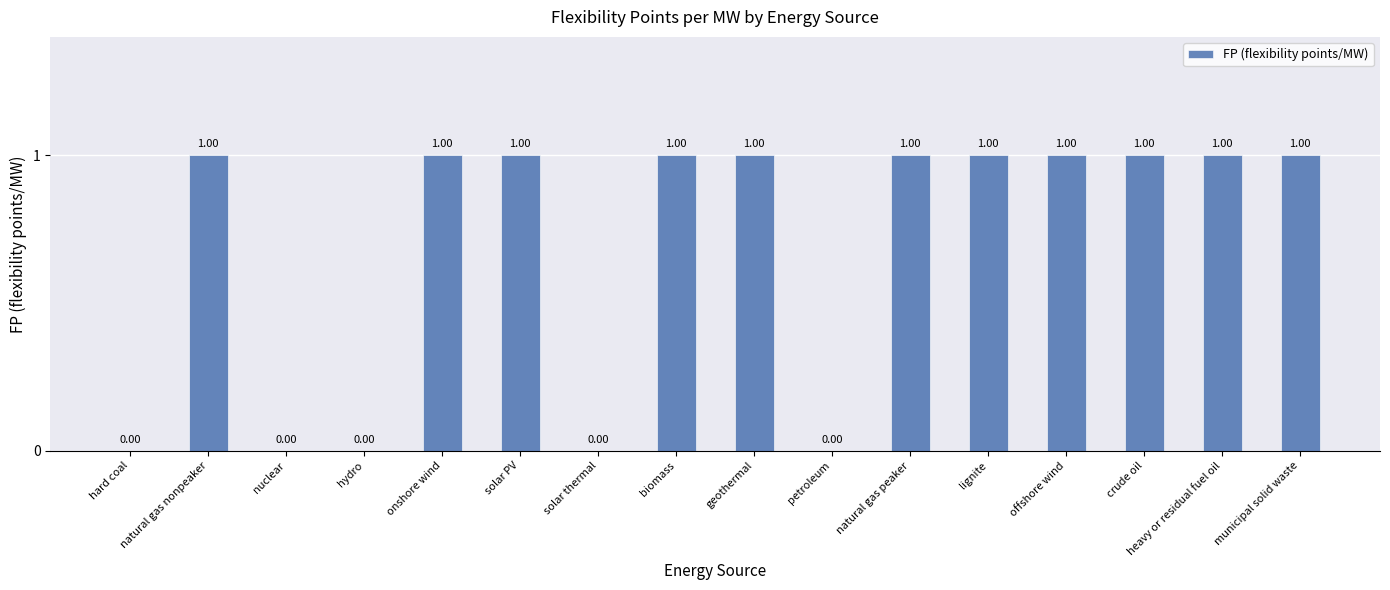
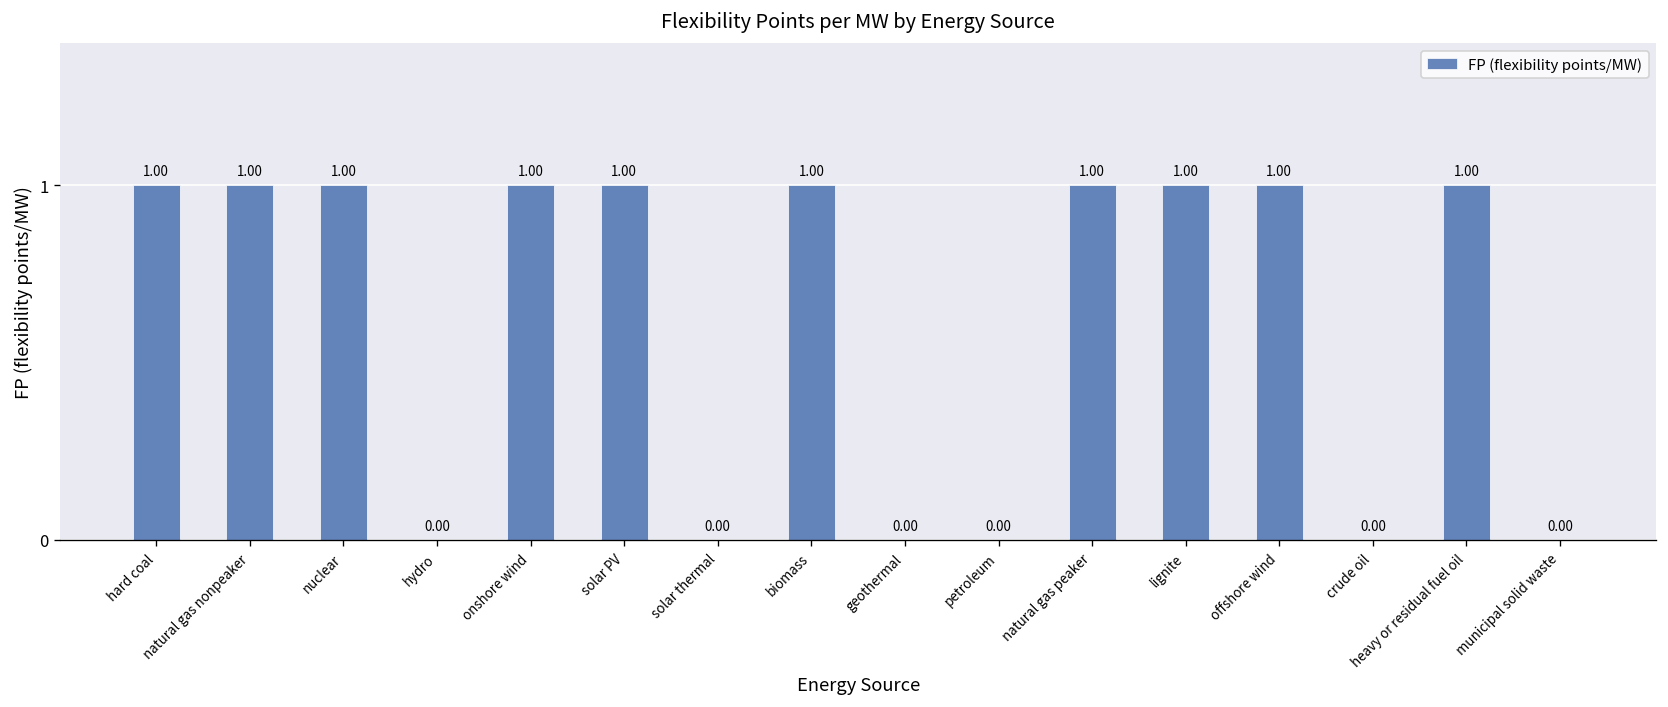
hard coal: 0.00 -> 1.00
nuclear: 0.00 -> 1.00
geothermal: 1.00 -> 0.00
crude oil: 1.00 -> 0.00
municipal solid waste: 1.00 -> 0.00
